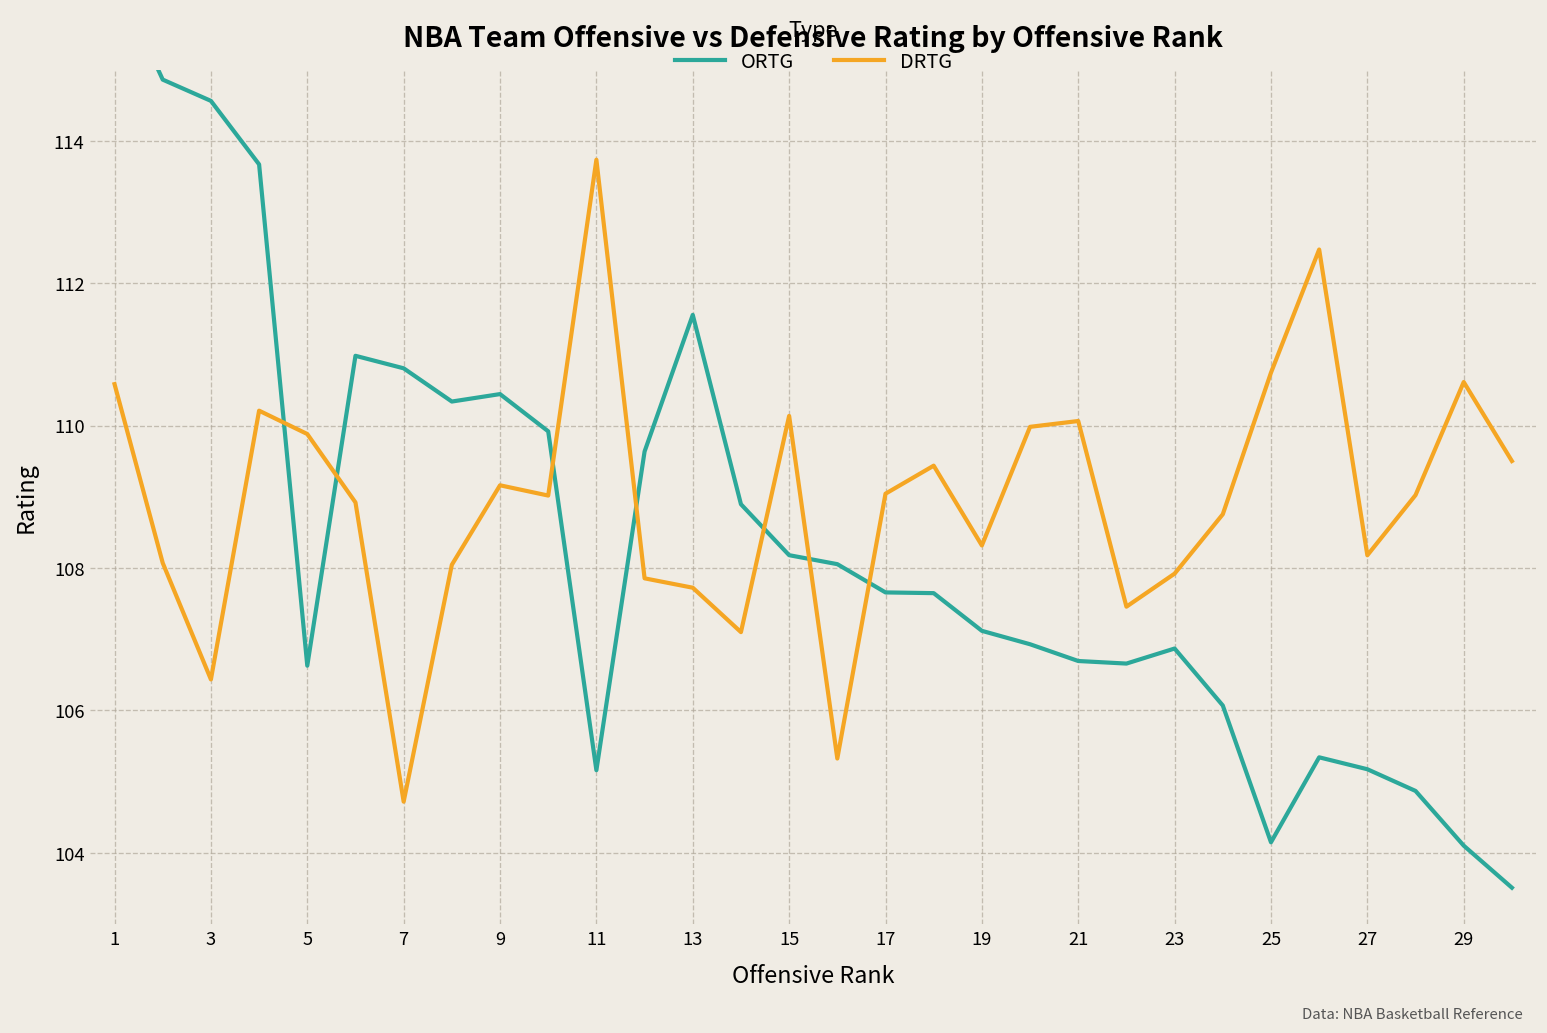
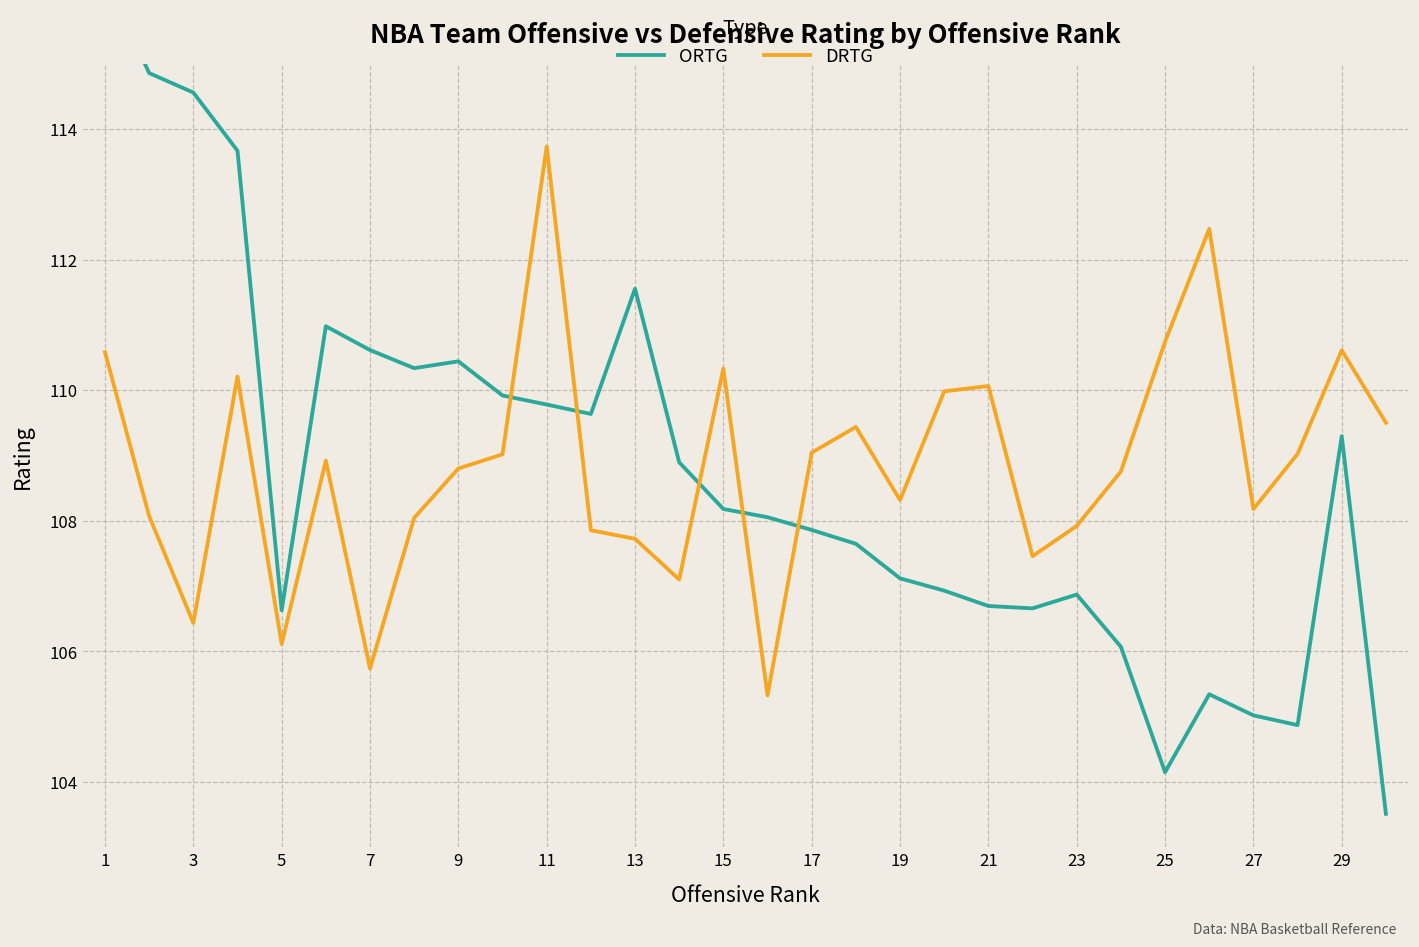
DRTG, 5: 109.9 -> 106.1
ORTG, 7: 110.8 -> 110.6
DRTG, 7: 104.7 -> 105.7
DRTG, 9: 109.2 -> 108.8
ORTG, 11: 105.2 -> 109.8
DRTG, 15: 110.1 -> 110.3
ORTG, 17: 107.7 -> 107.9
ORTG, 27: 105.2 -> 105.0
ORTG, 29: 104.1 -> 109.3
